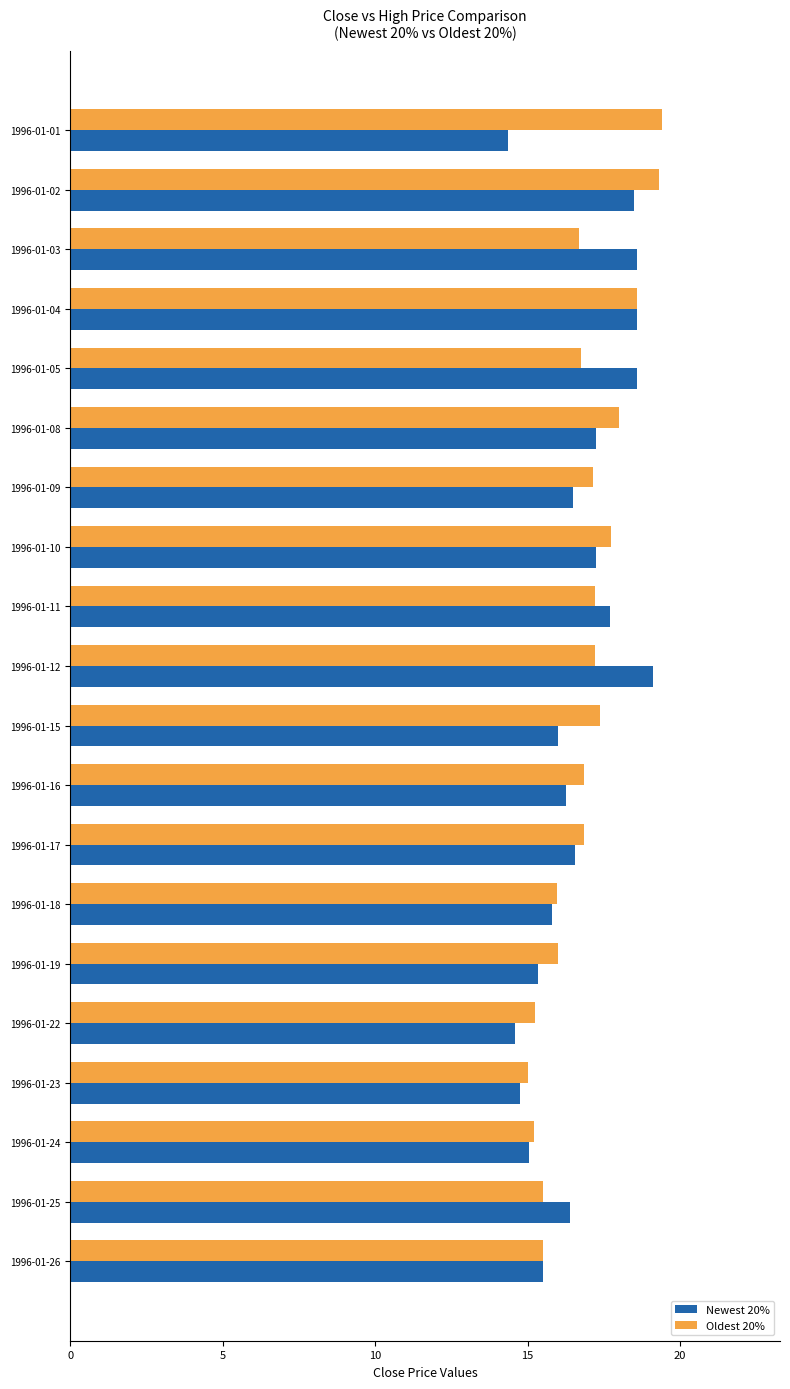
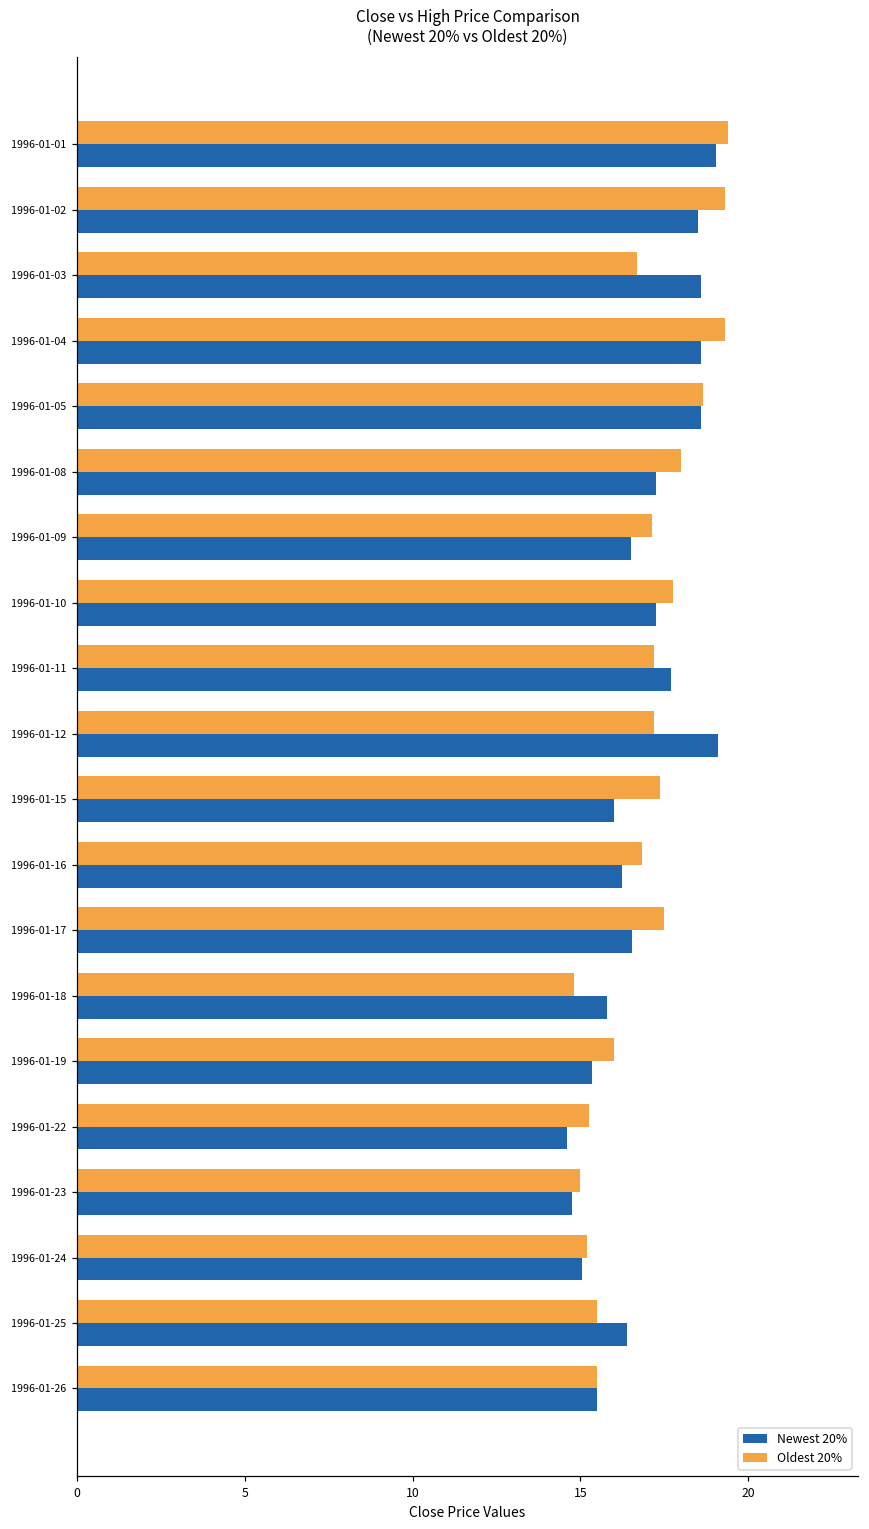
Newest 20%, 1996-01-01: 14.4 -> 19.1
Oldest 20%, 1996-01-04: 18.6 -> 19.3
Oldest 20%, 1996-01-05: 16.7 -> 18.7
Oldest 20%, 1996-01-17: 16.9 -> 17.5
Oldest 20%, 1996-01-18: 16.0 -> 14.8
